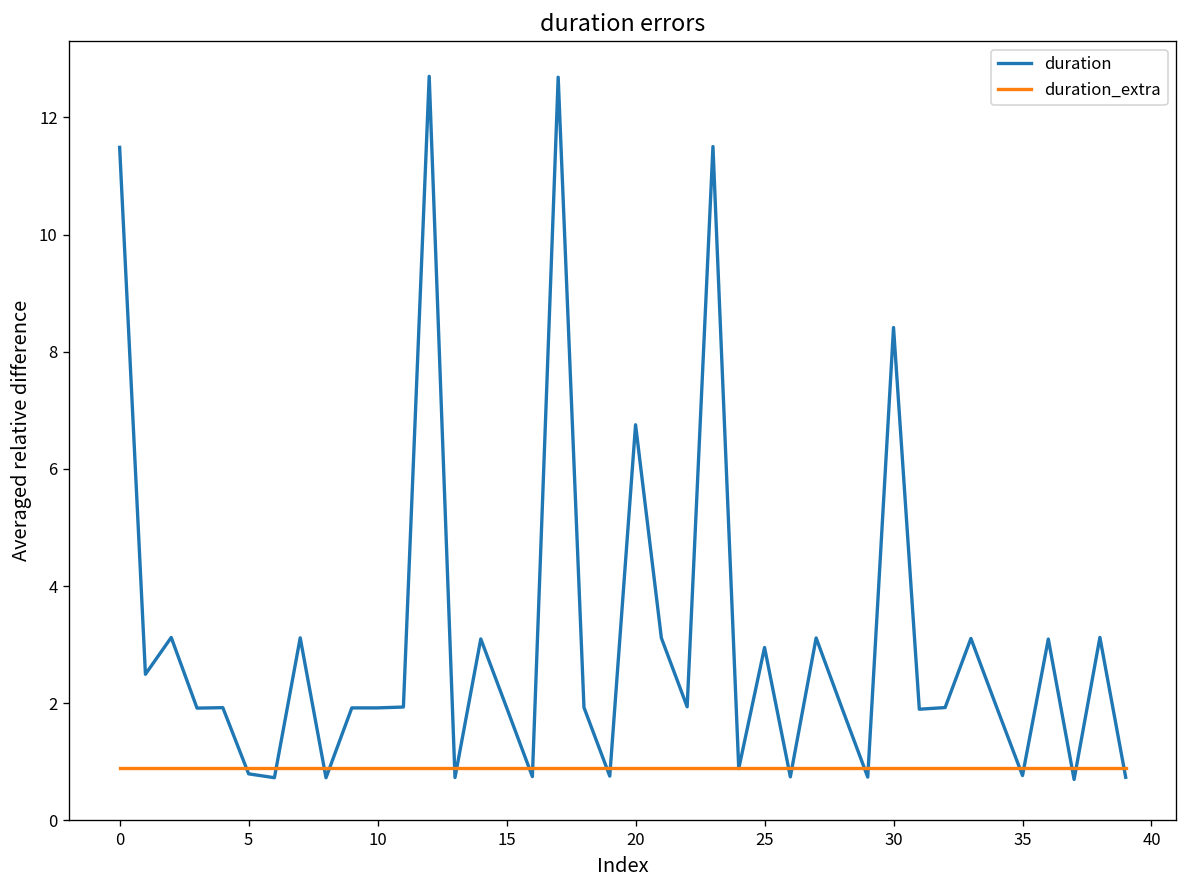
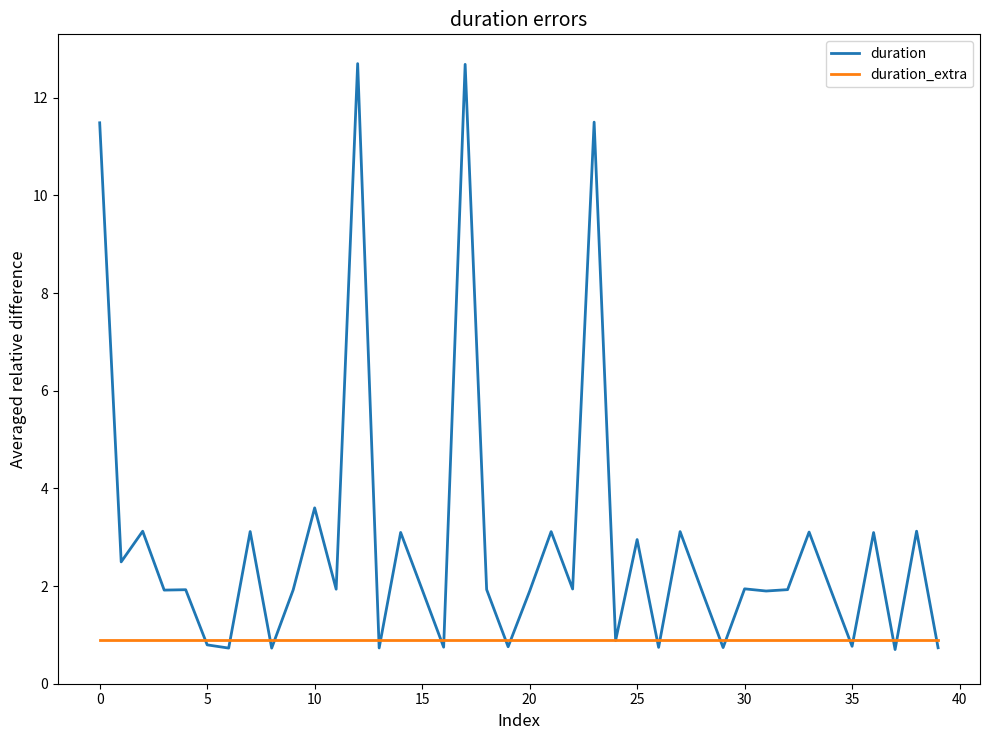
duration, 10: 1.9 -> 3.6
duration, 20: 6.8 -> 1.9
duration, 30: 8.4 -> 1.9
